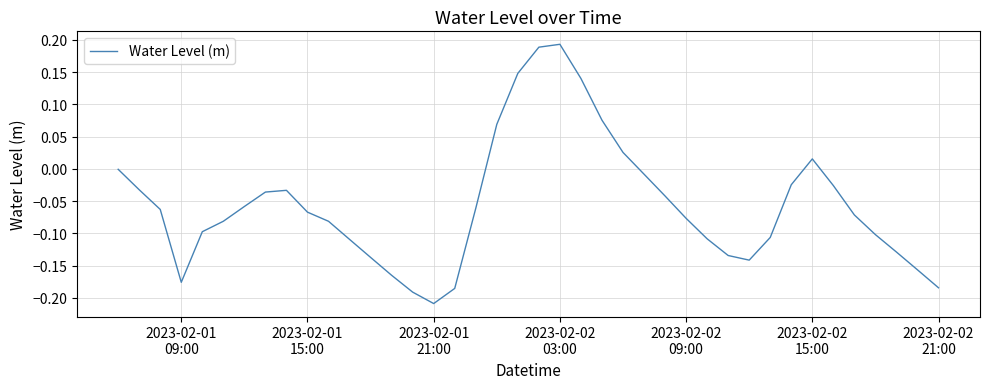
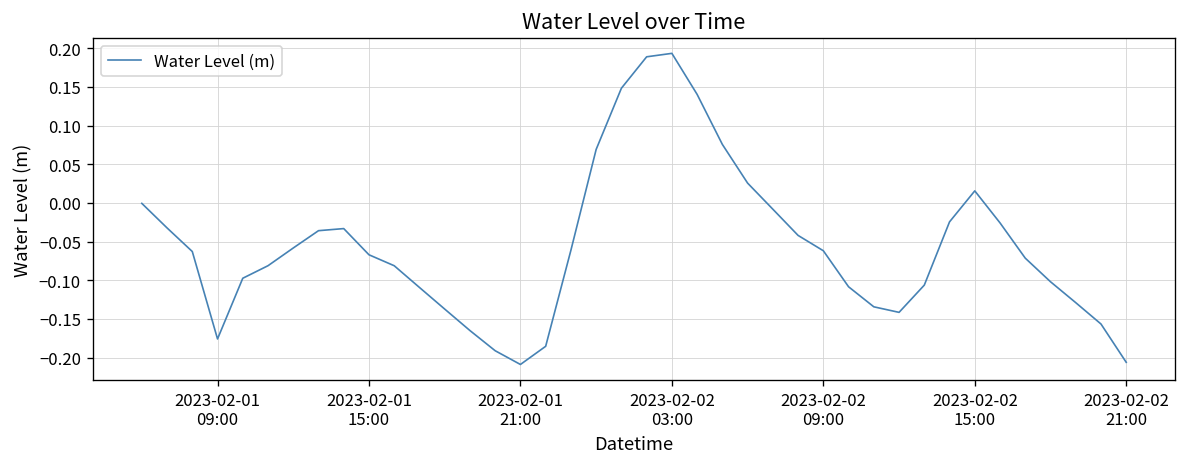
2023-02-02 09:00: -0.08 -> -0.06
2023-02-02 21:00: -0.18 -> -0.21
